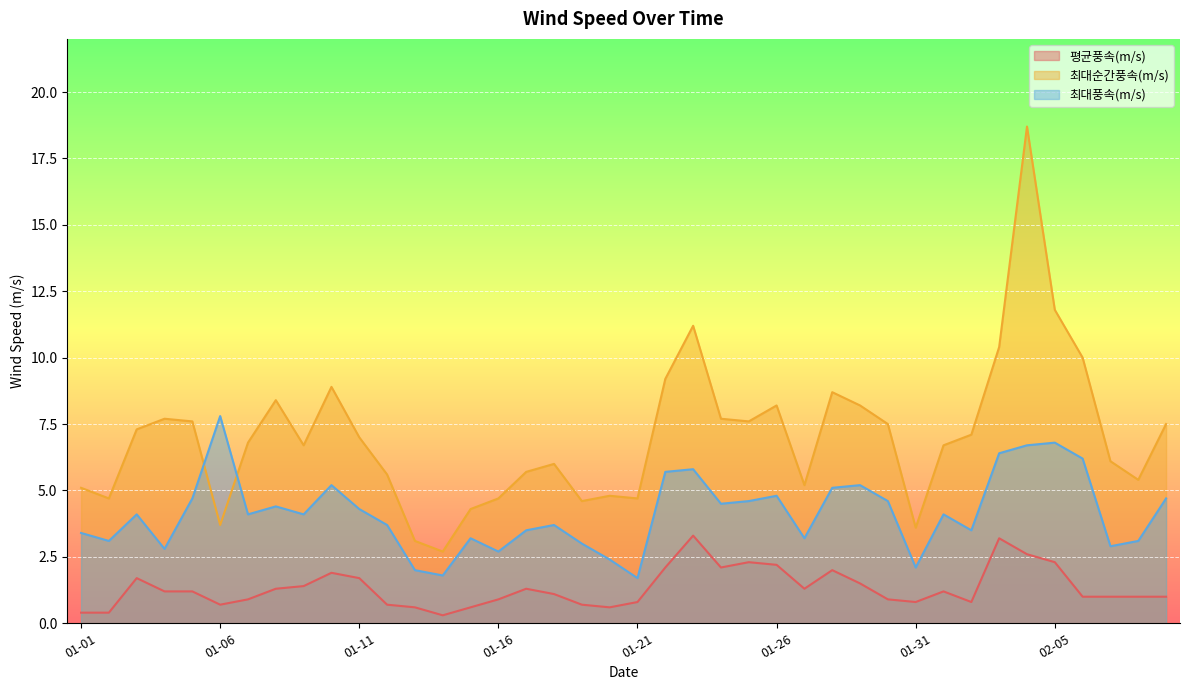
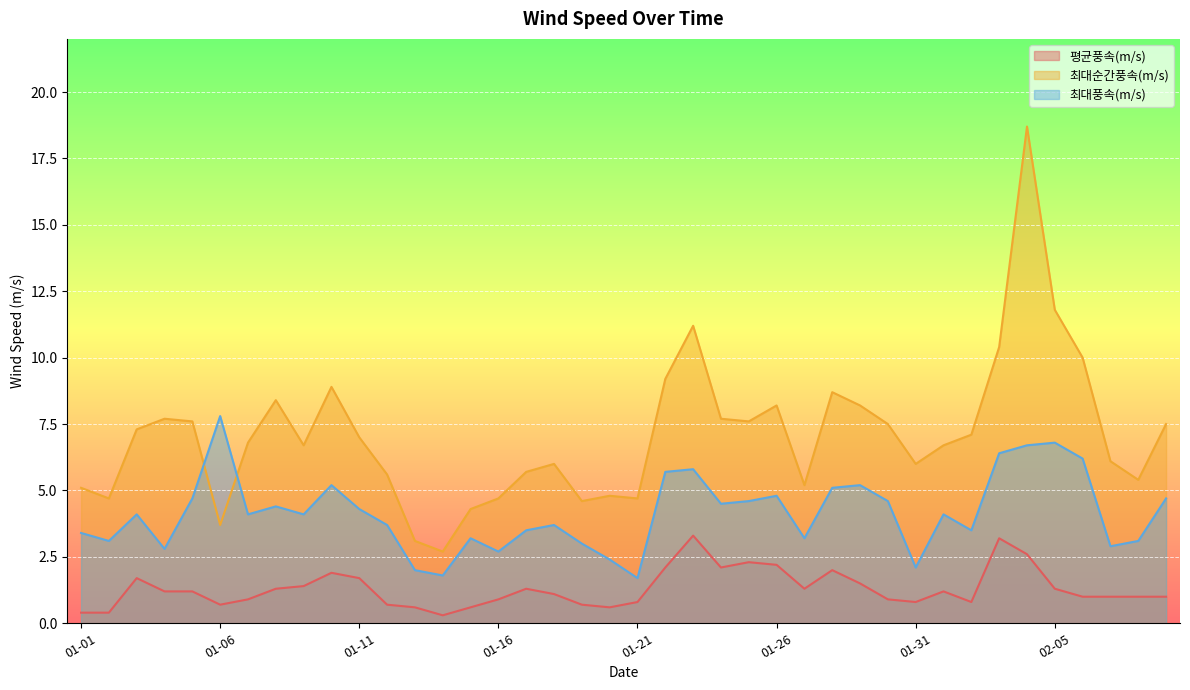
최대순간풍속(m/s), 01-31: 3.6 -> 6.0
평균풍속(m/s), 02-05: 2.3 -> 1.3
